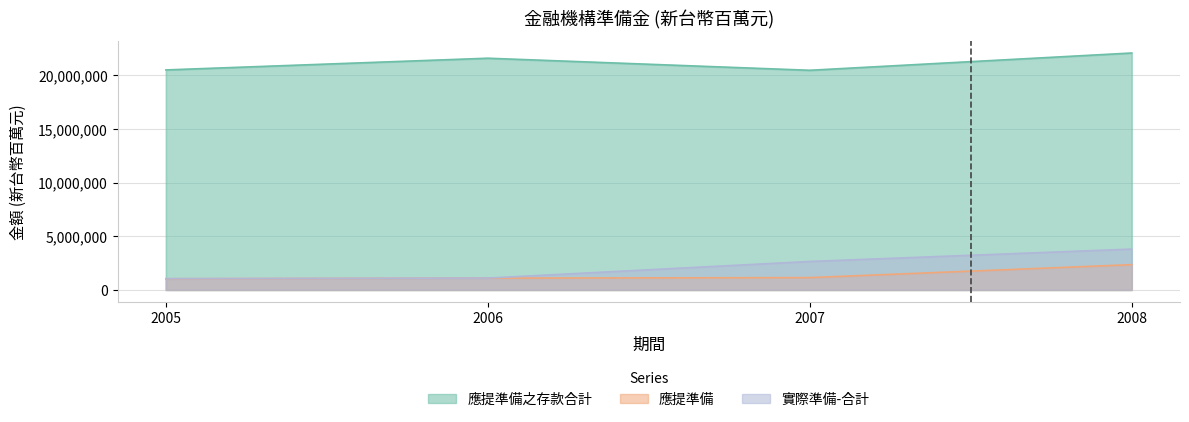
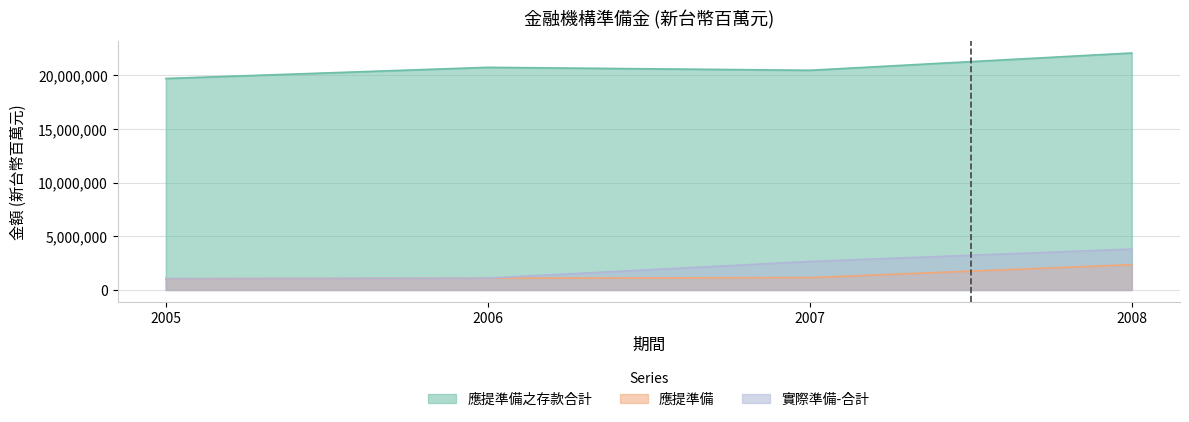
應提準備之存款合計, 2005: 20,500,000 -> 19,700,000
應提準備之存款合計, 2006: 21,600,000 -> 20,800,000
